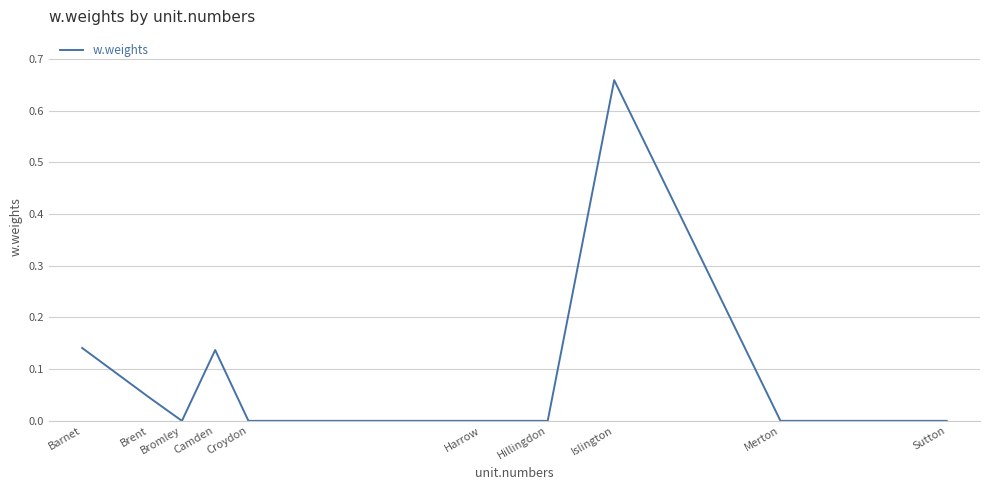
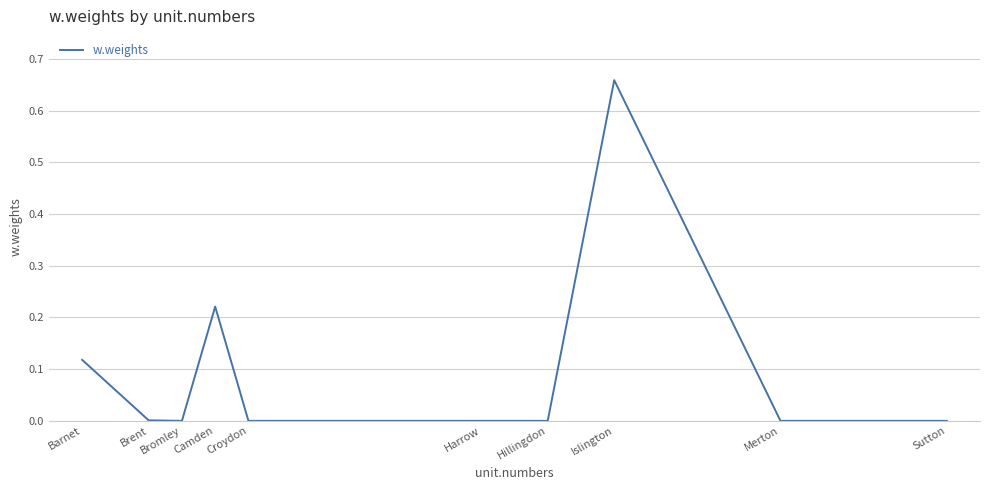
Barnet: 0.14 -> 0.12
Brent: 0.05 -> 0.00
Camden: 0.14 -> 0.22
